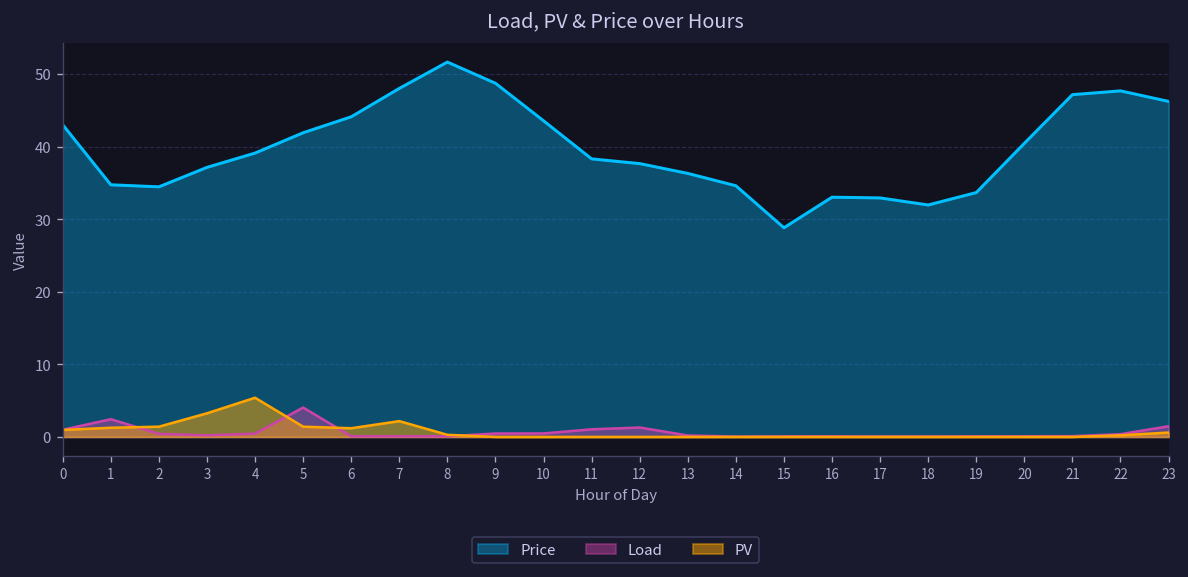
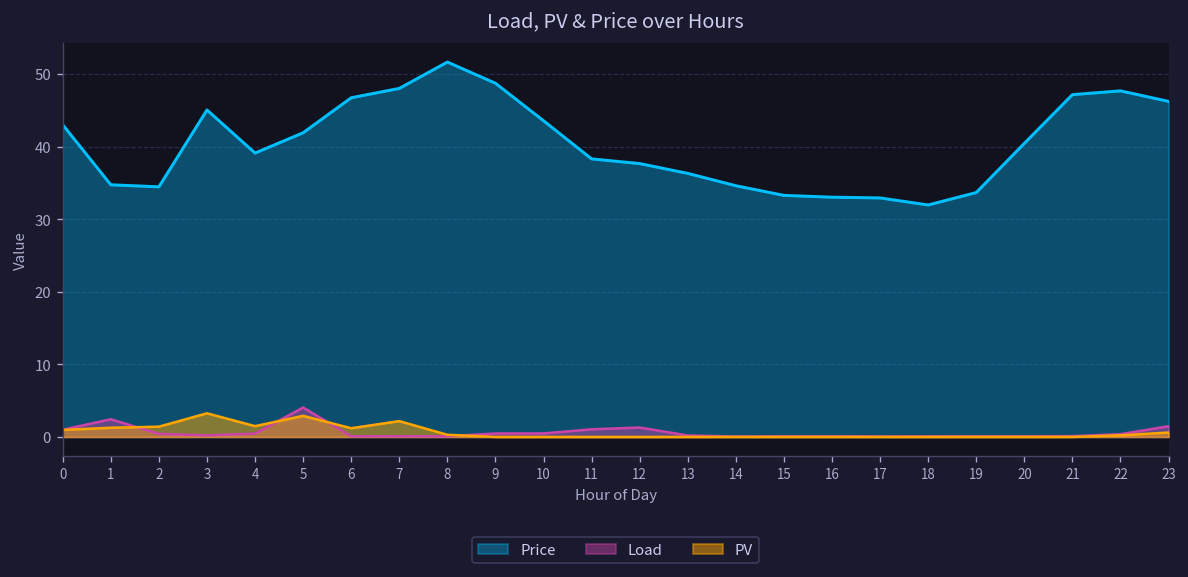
Price, 3: 37 -> 45
PV, 4: 5 -> 1
PV, 5: 1 -> 3
Price, 6: 44 -> 47
Price, 15: 29 -> 33
